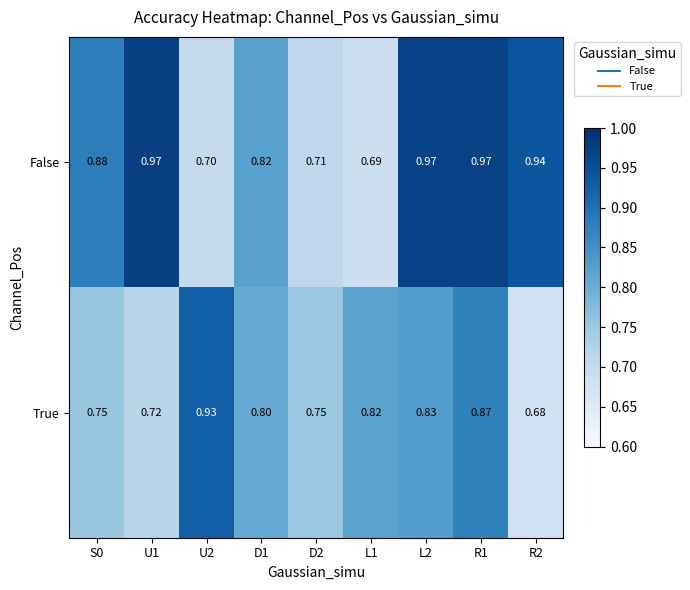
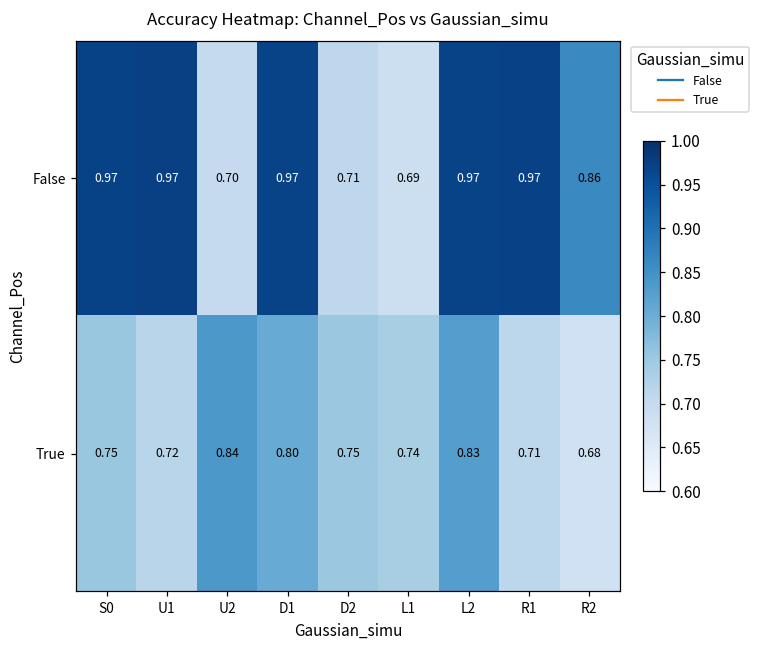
False, S0: 0.88 -> 0.97
False, D1: 0.82 -> 0.97
False, R2: 0.94 -> 0.86
True, U2: 0.93 -> 0.84
True, L1: 0.82 -> 0.74
True, R1: 0.87 -> 0.71
